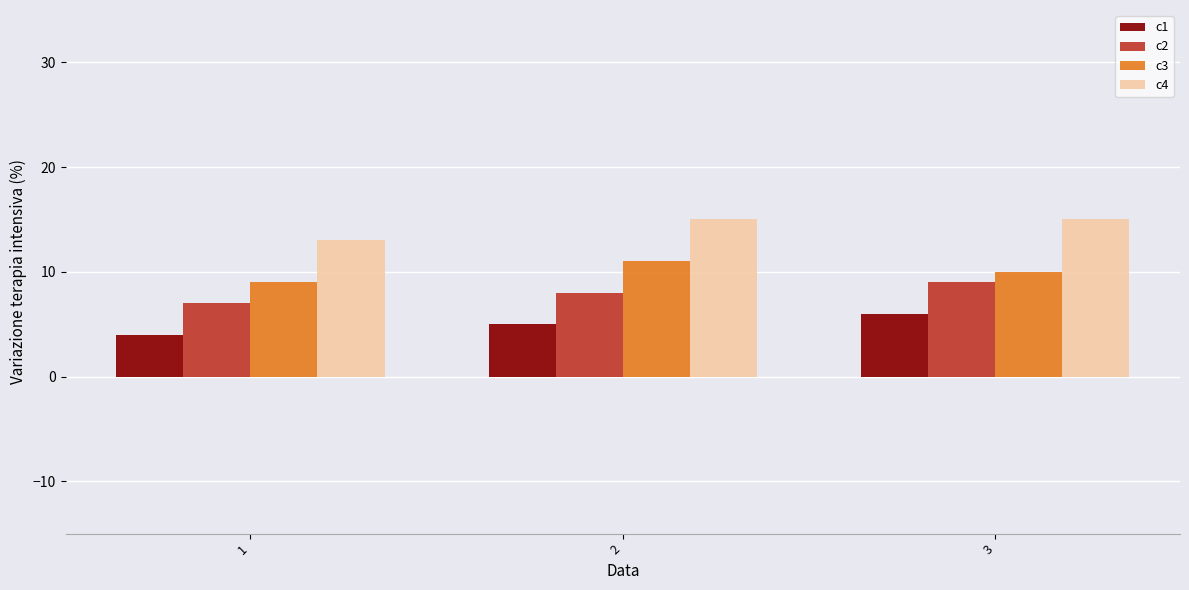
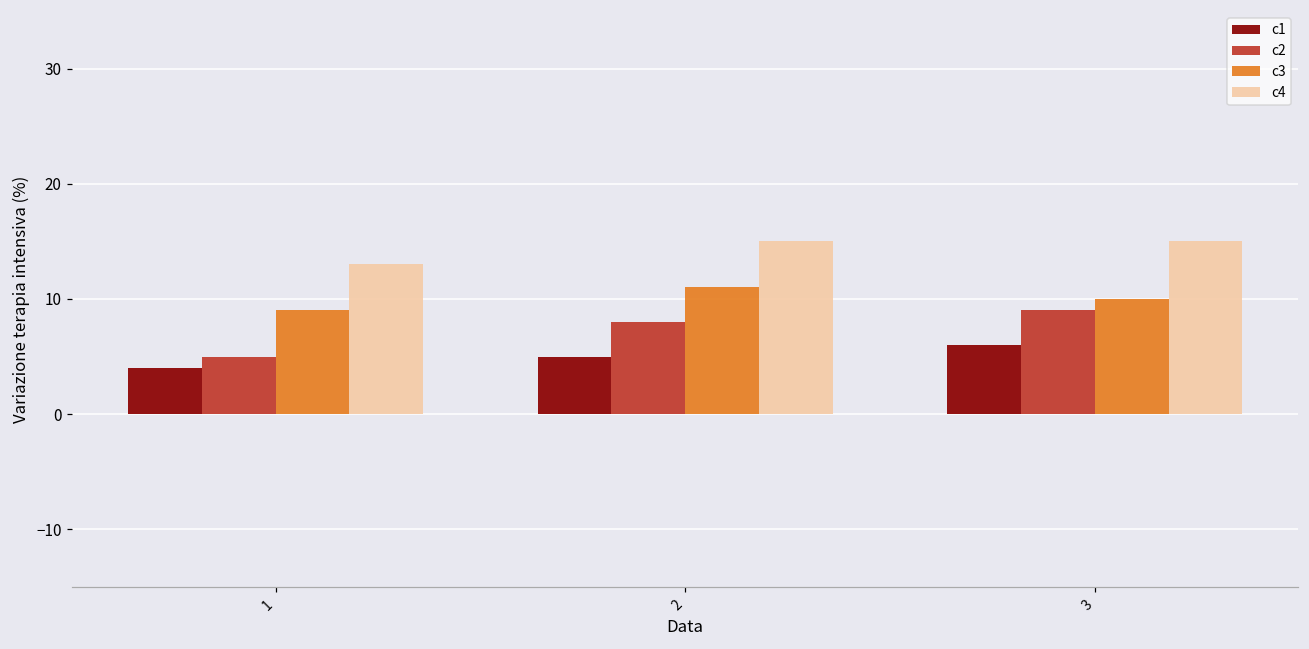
c2, 1: 7 -> 5
